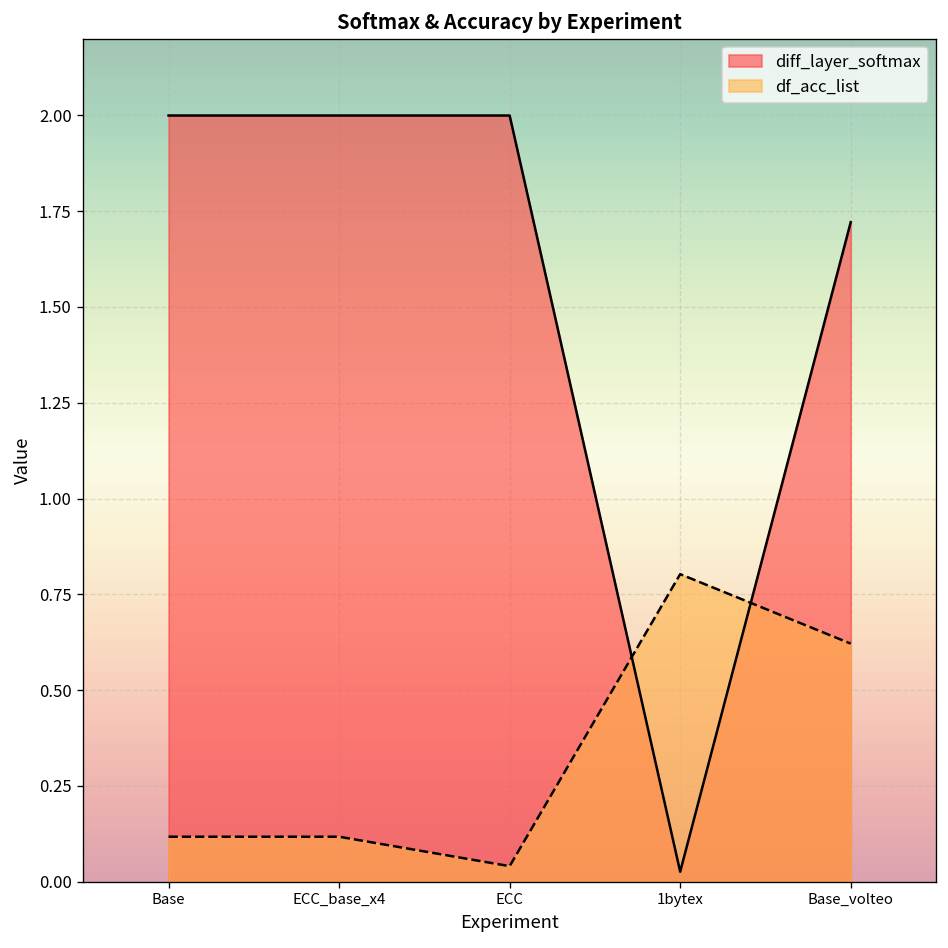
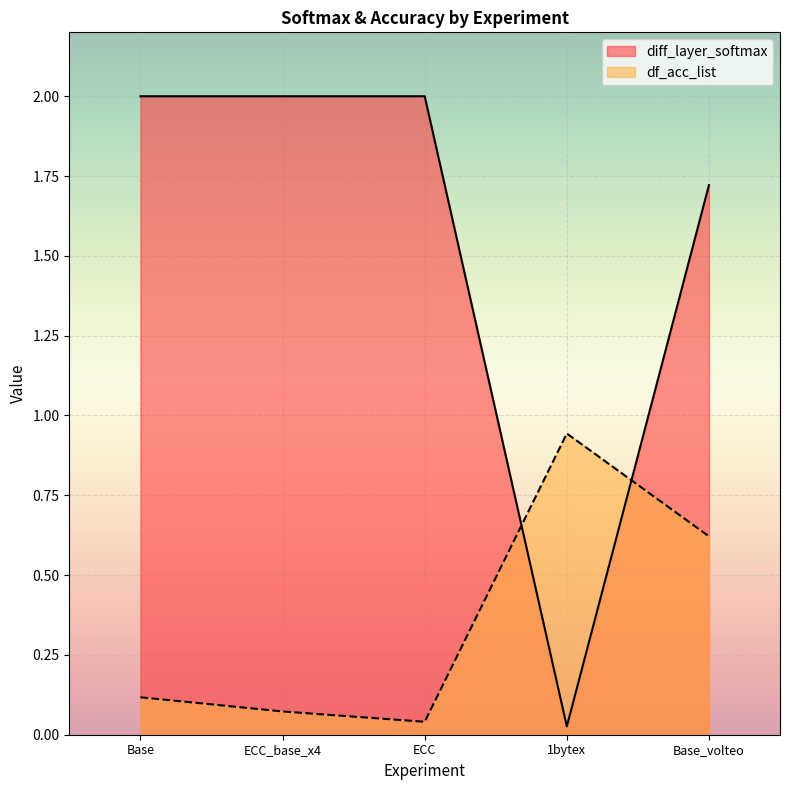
df_acc_list, ECC_base_x4: 0.12 -> 0.07
df_acc_list, 1bytex: 0.80 -> 0.94
